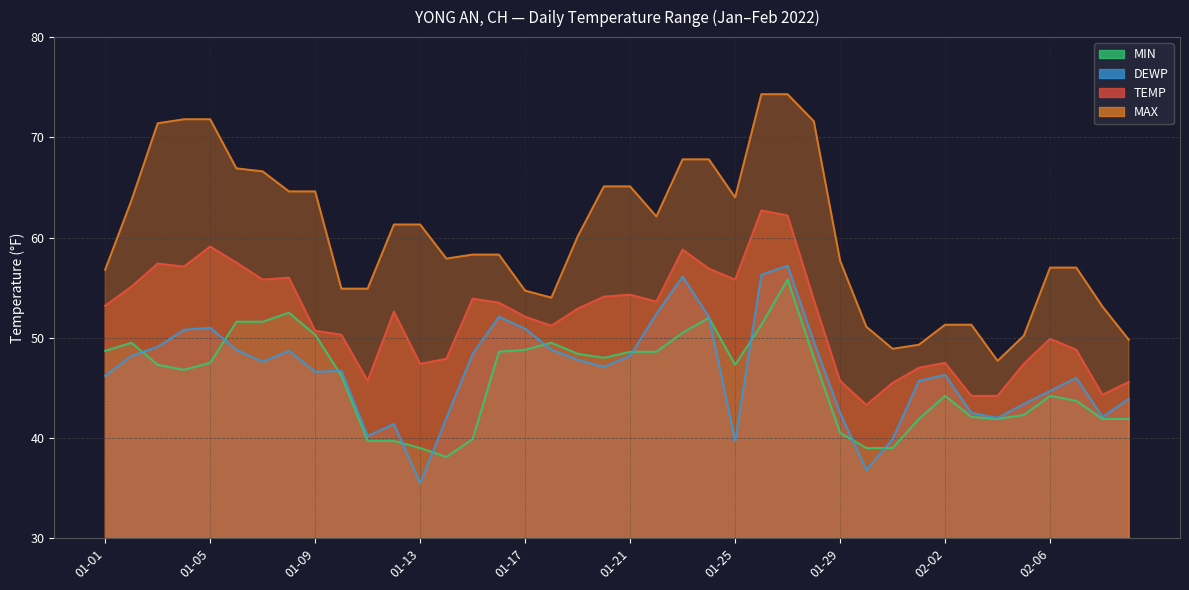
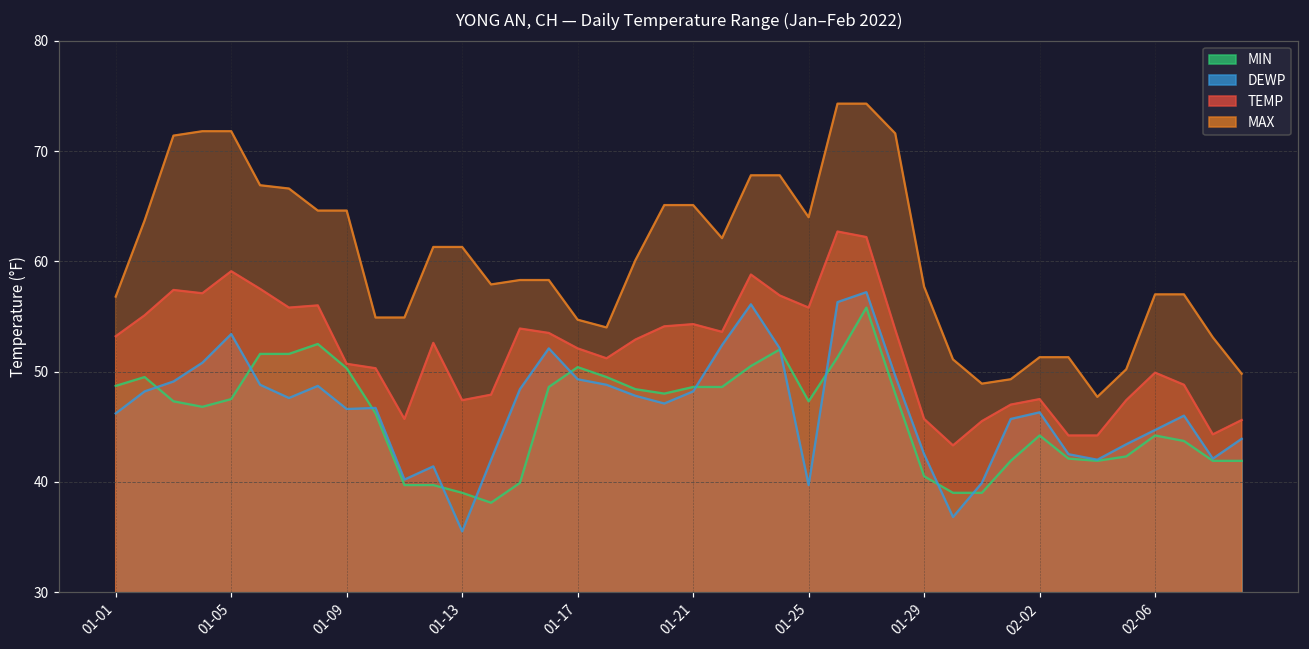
DEWP, 01-05: 51.0 -> 53.4
MIN, 01-17: 48.8 -> 50.4
DEWP, 01-17: 50.9 -> 49.3
